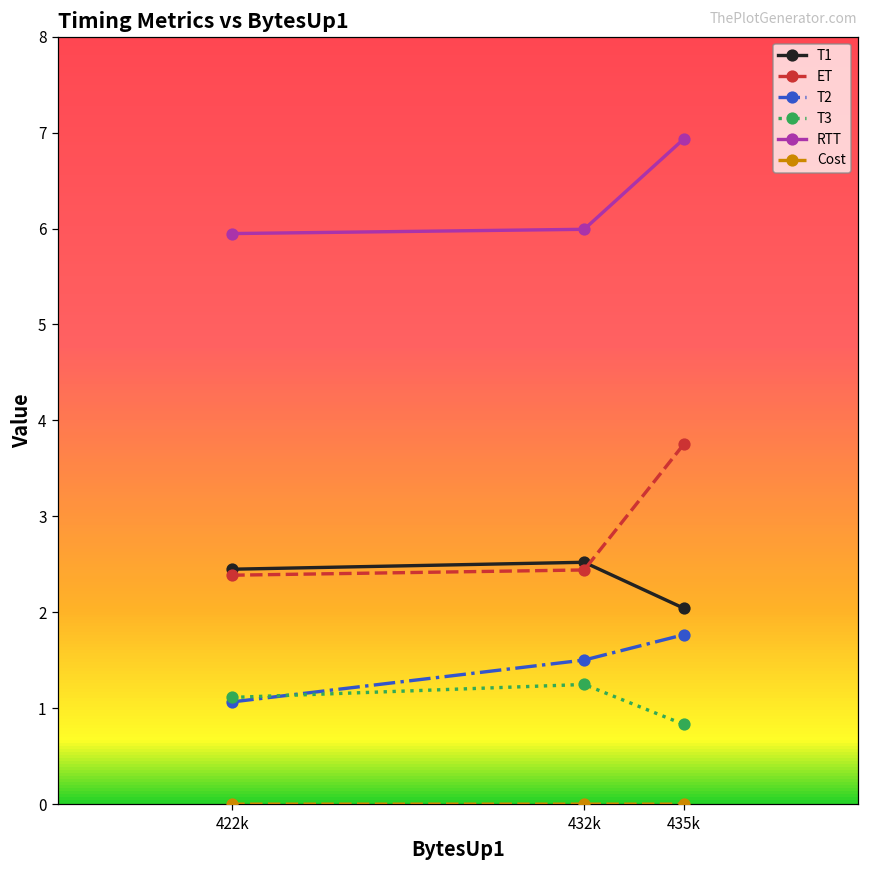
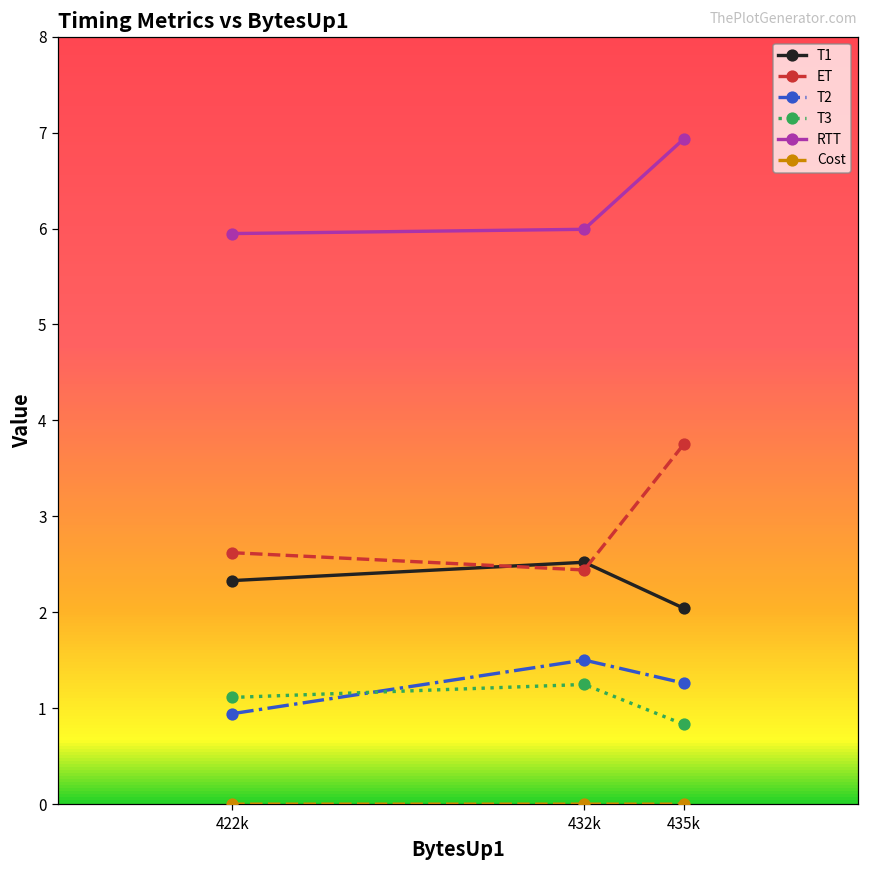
T1, 422k: 2.4 -> 2.3
ET, 422k: 2.4 -> 2.6
T2, 422k: 1.1 -> 0.9
T2, 435k: 1.8 -> 1.3
